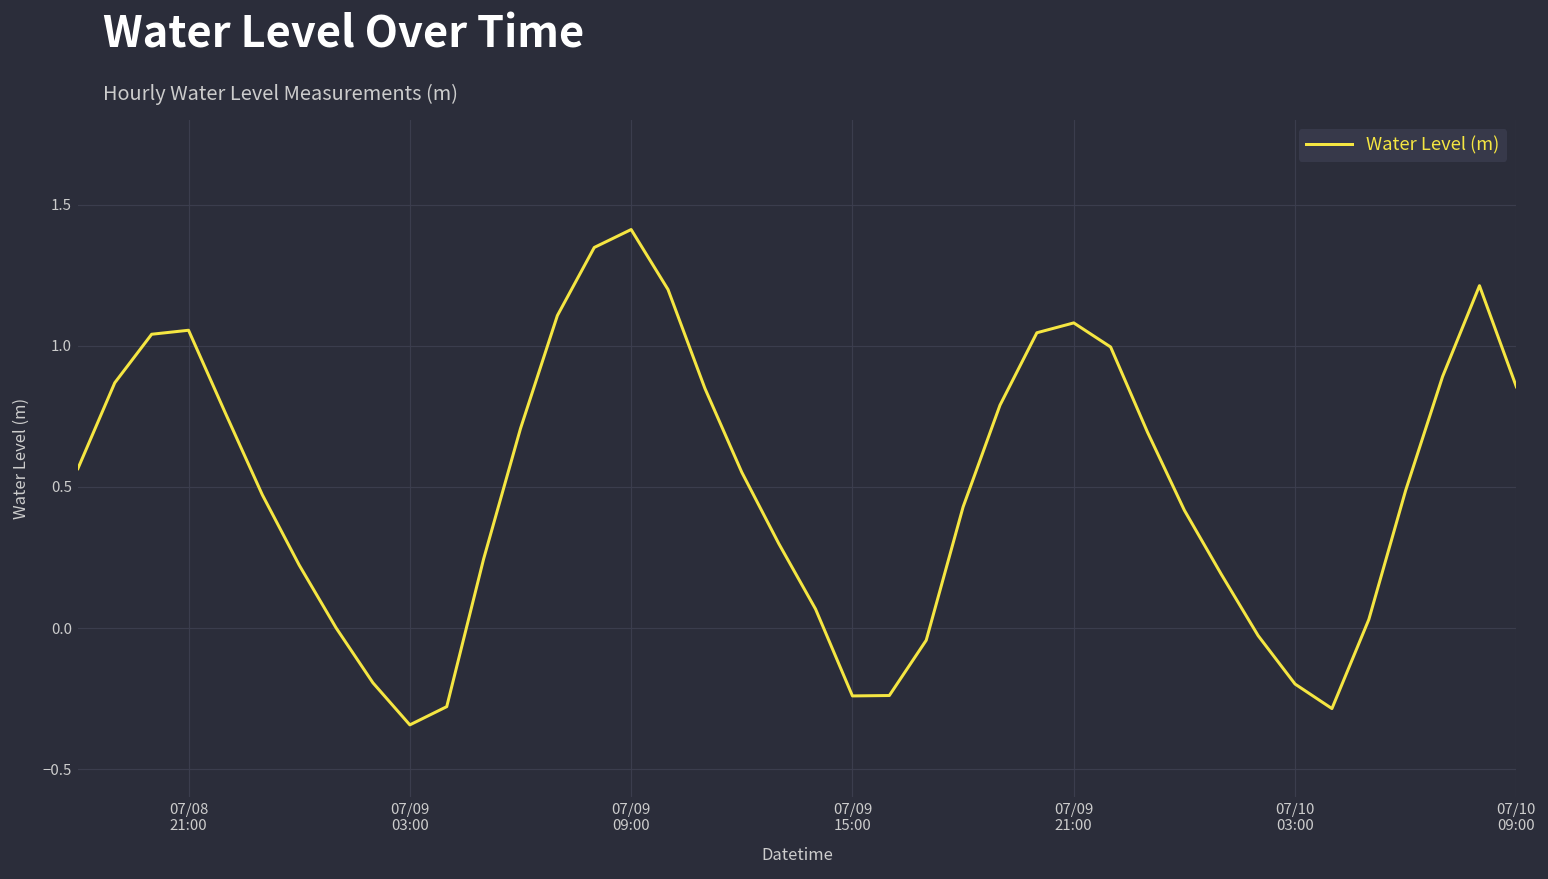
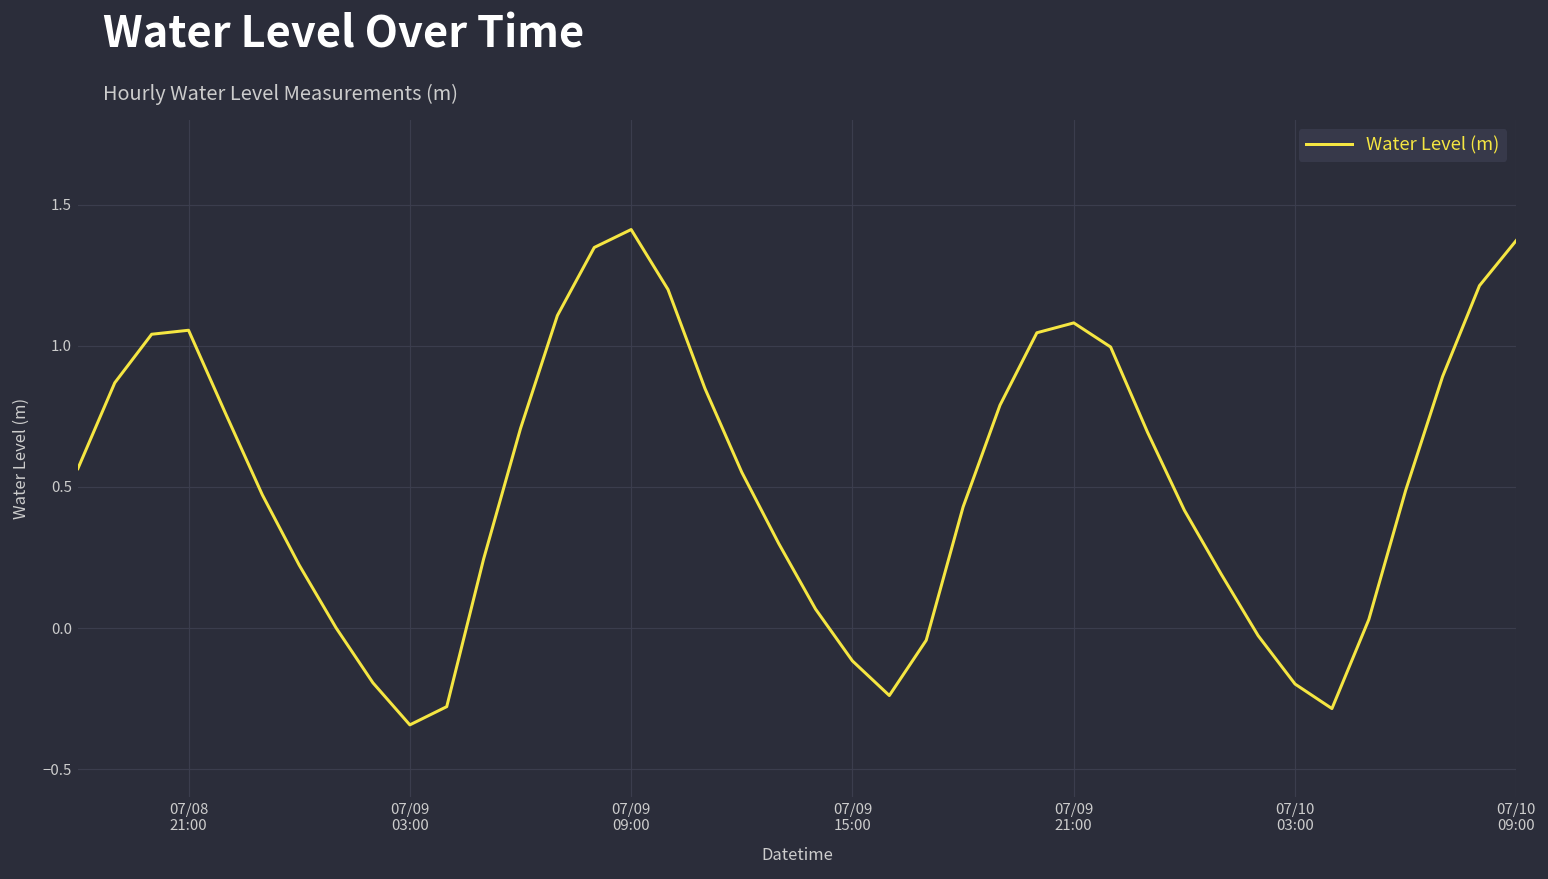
07/09 15:00: -0.24 -> -0.12
07/10 09:00: 0.85 -> 1.37
